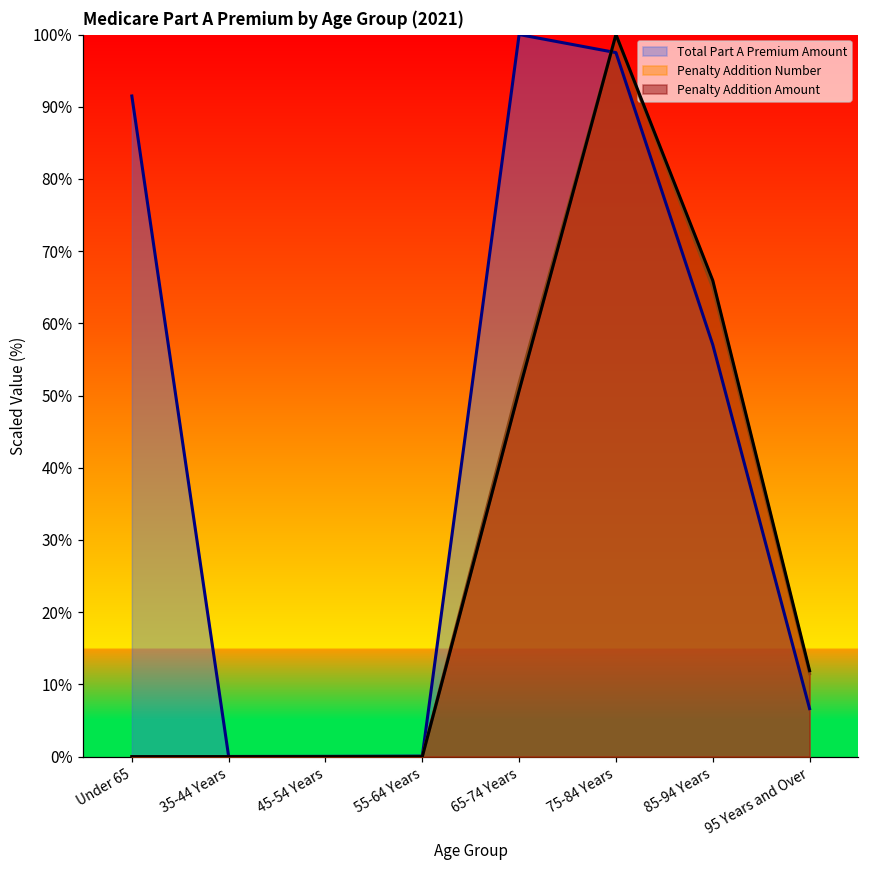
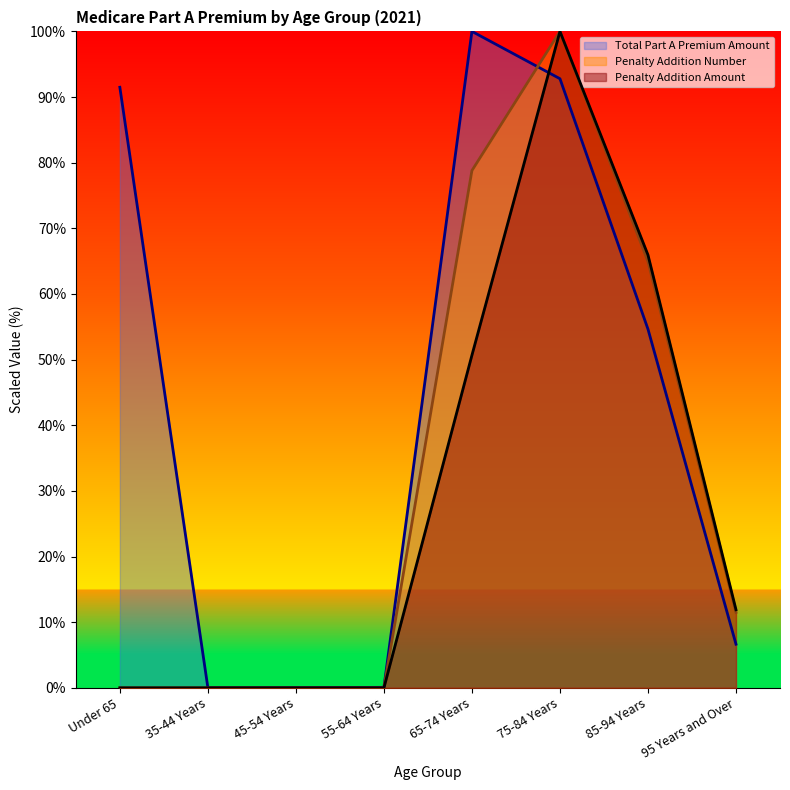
Penalty Addition Number, 65-74 Years: 52% -> 79%
Total Part A Premium Amount, 75-84 Years: 97% -> 93%
Total Part A Premium Amount, 85-94 Years: 57% -> 55%
